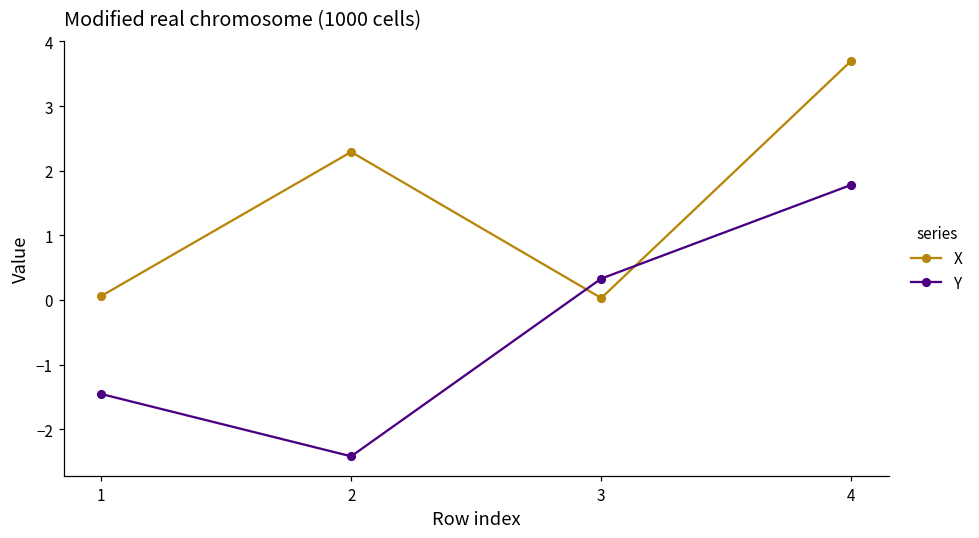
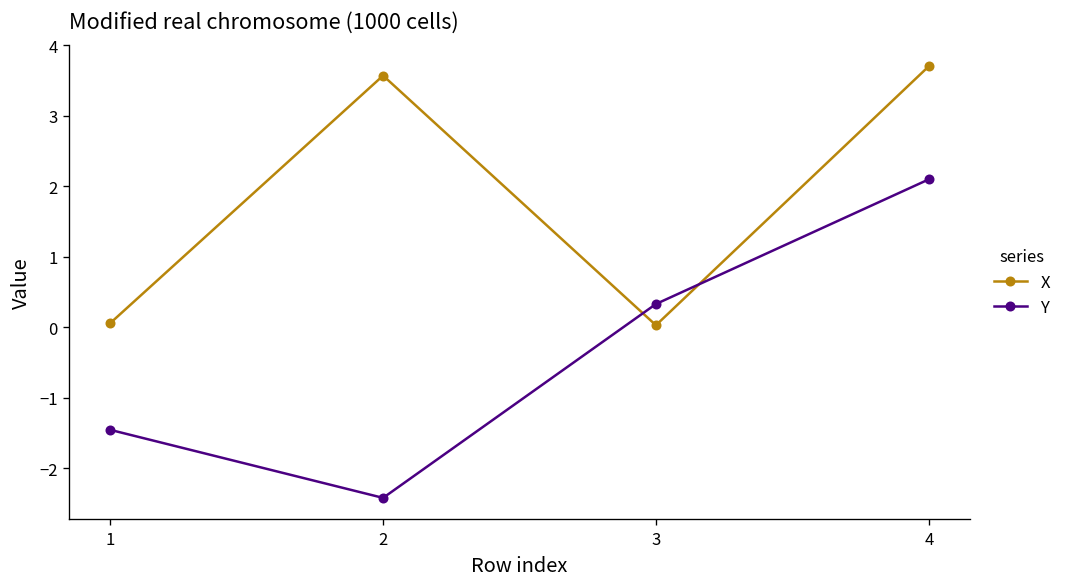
X, 2: 2.3 -> 3.6
Y, 4: 1.8 -> 2.1
